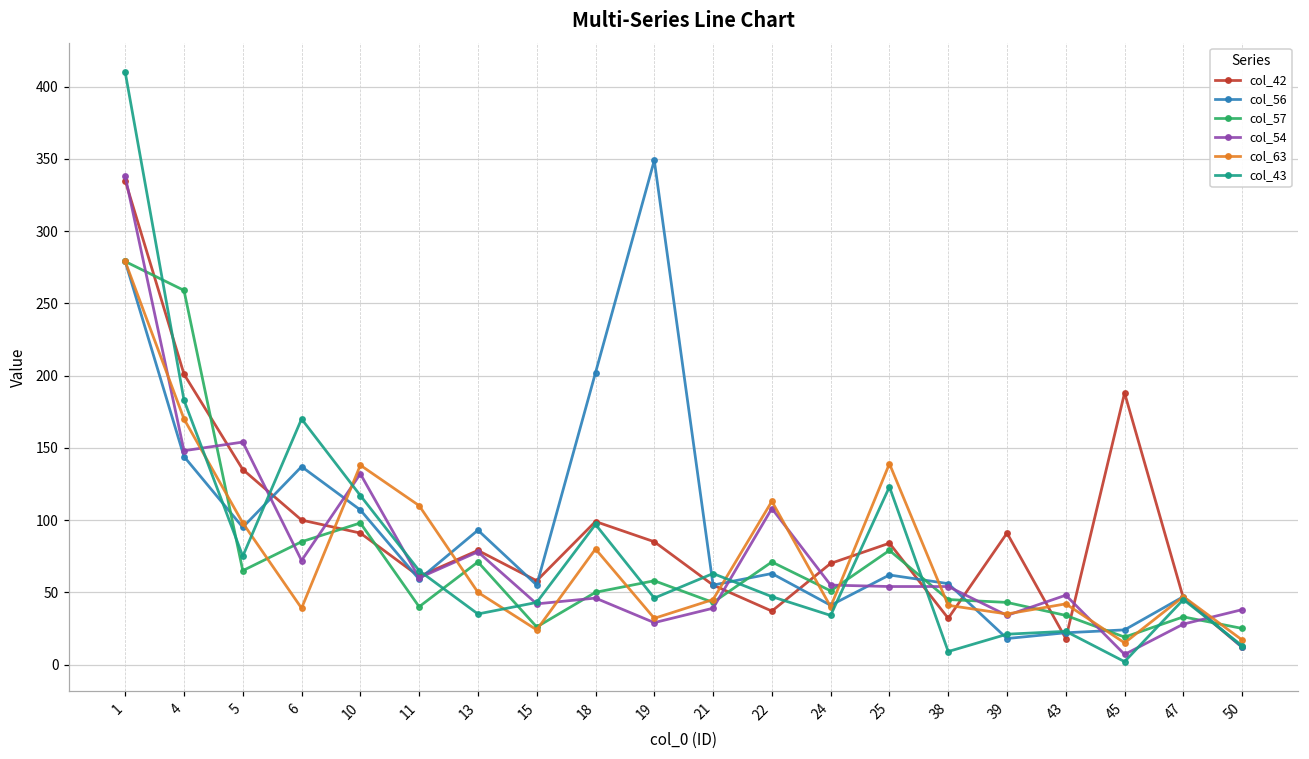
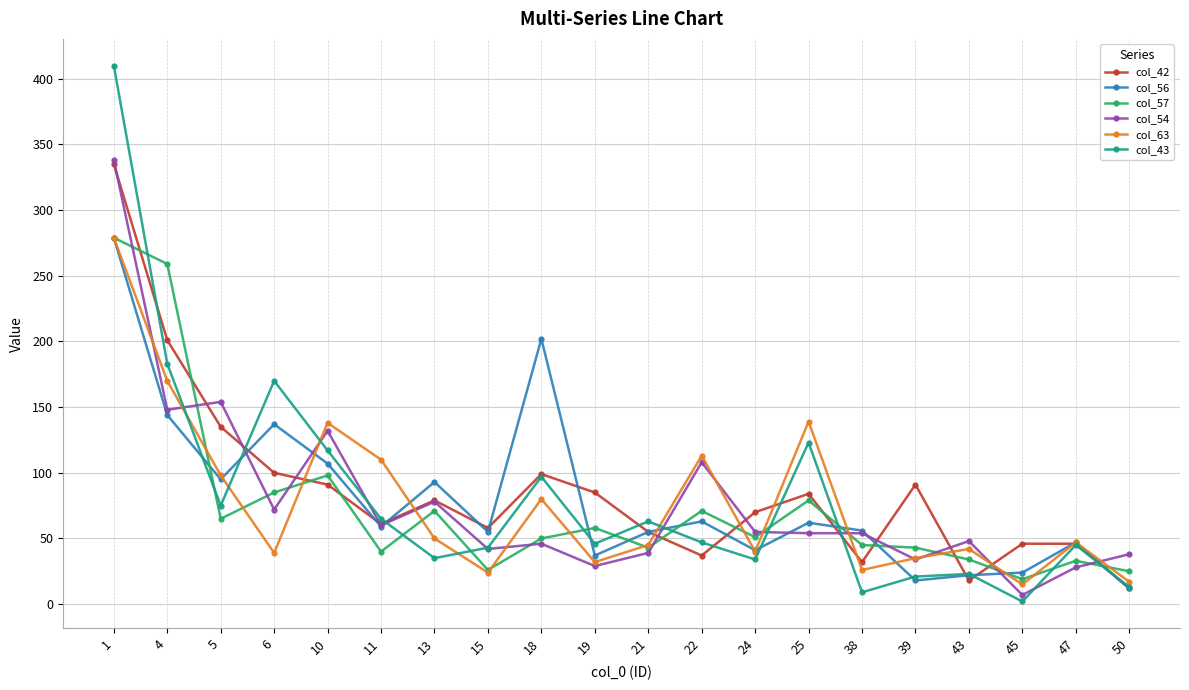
col_56, 19: 349 -> 37
col_63, 38: 41 -> 26
col_42, 45: 188 -> 46
